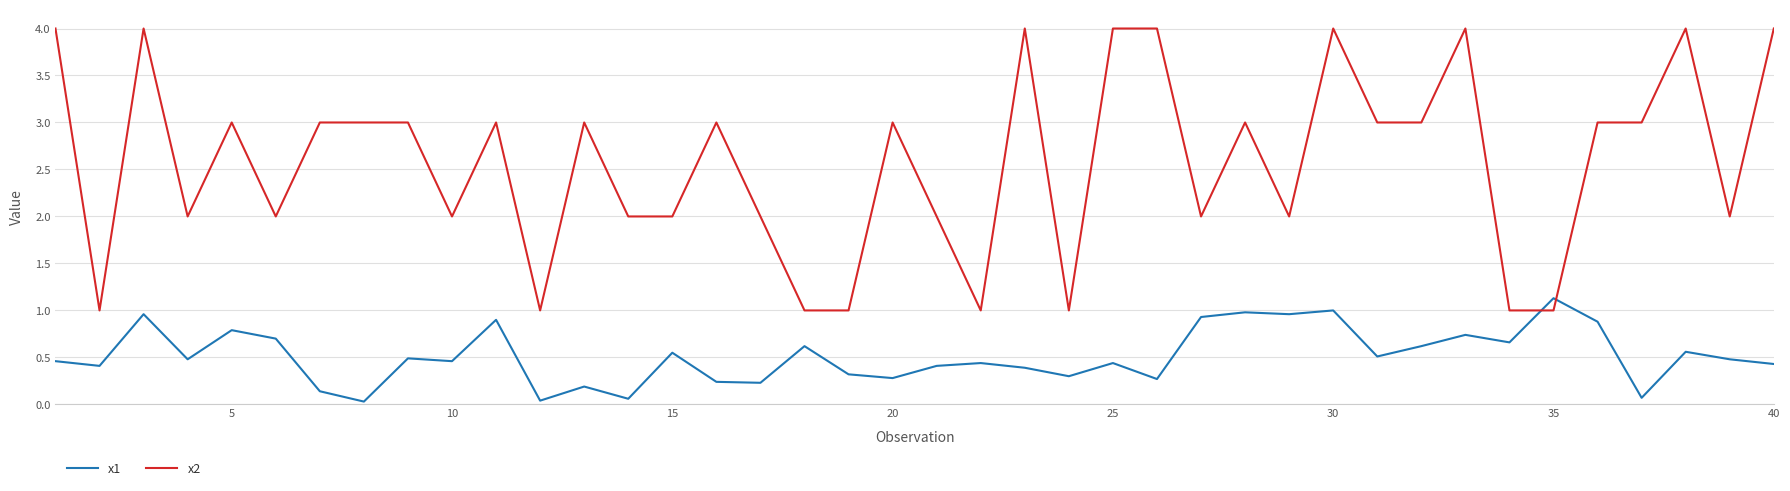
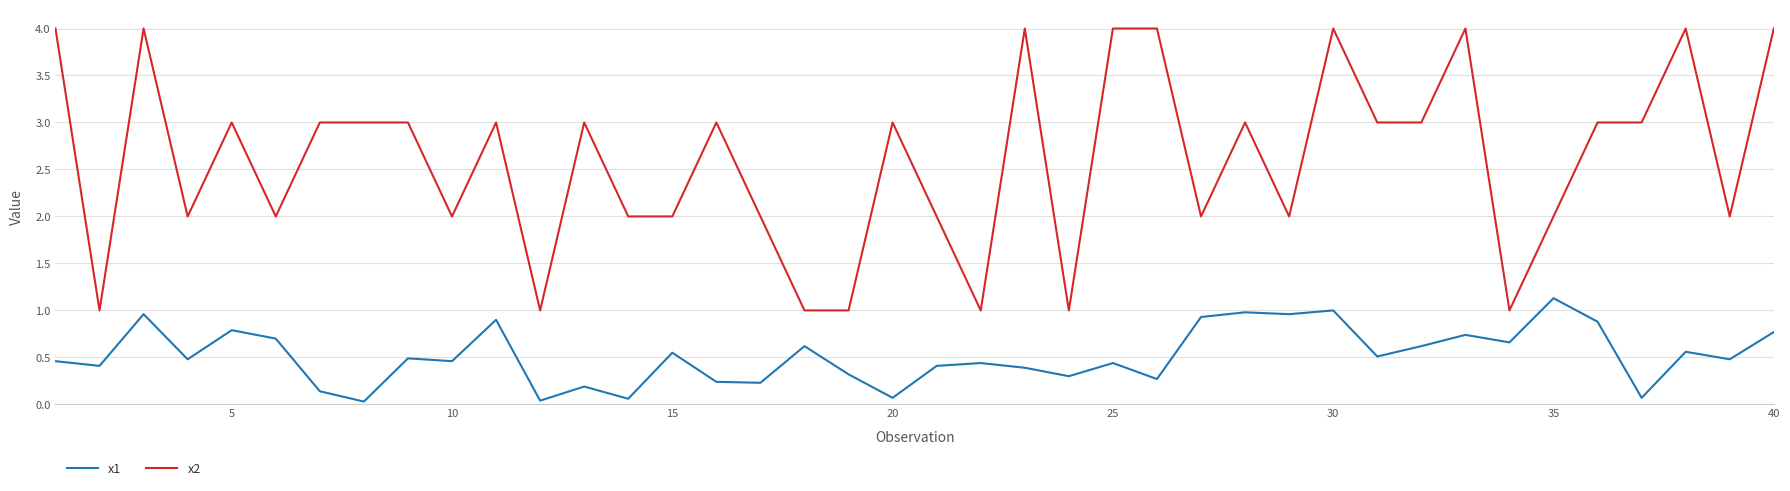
x1, 20: 0.3 -> 0.1
x2, 35: 1 -> 2
x1, 40: 0.4 -> 0.8
